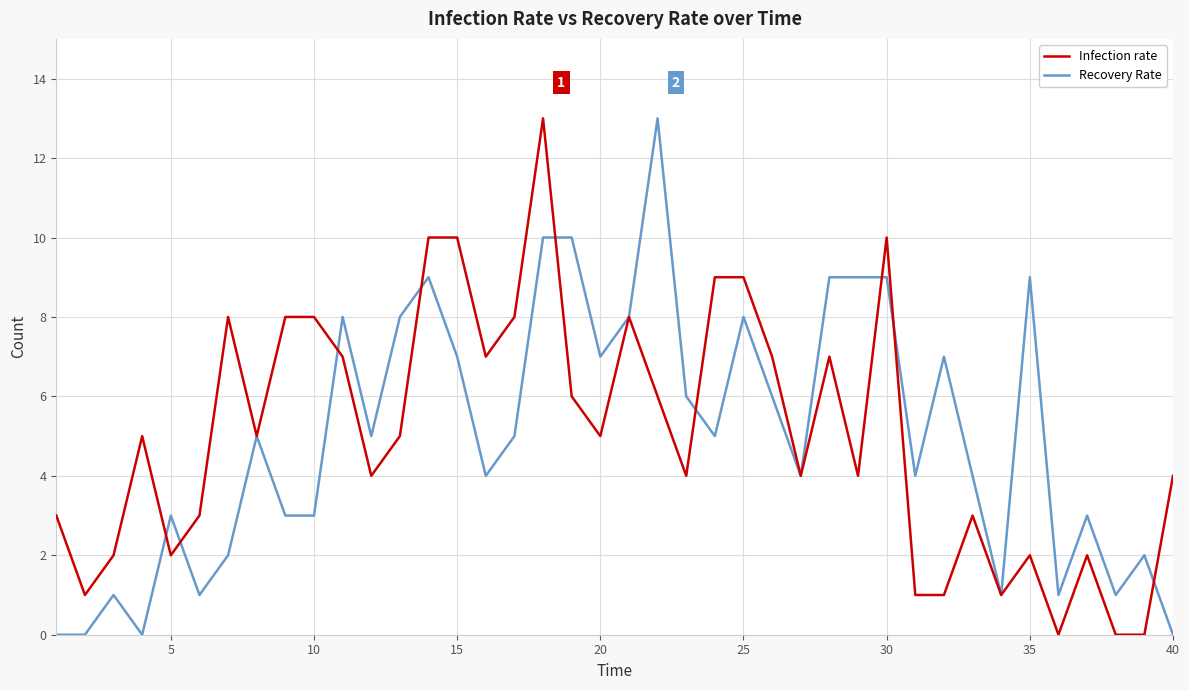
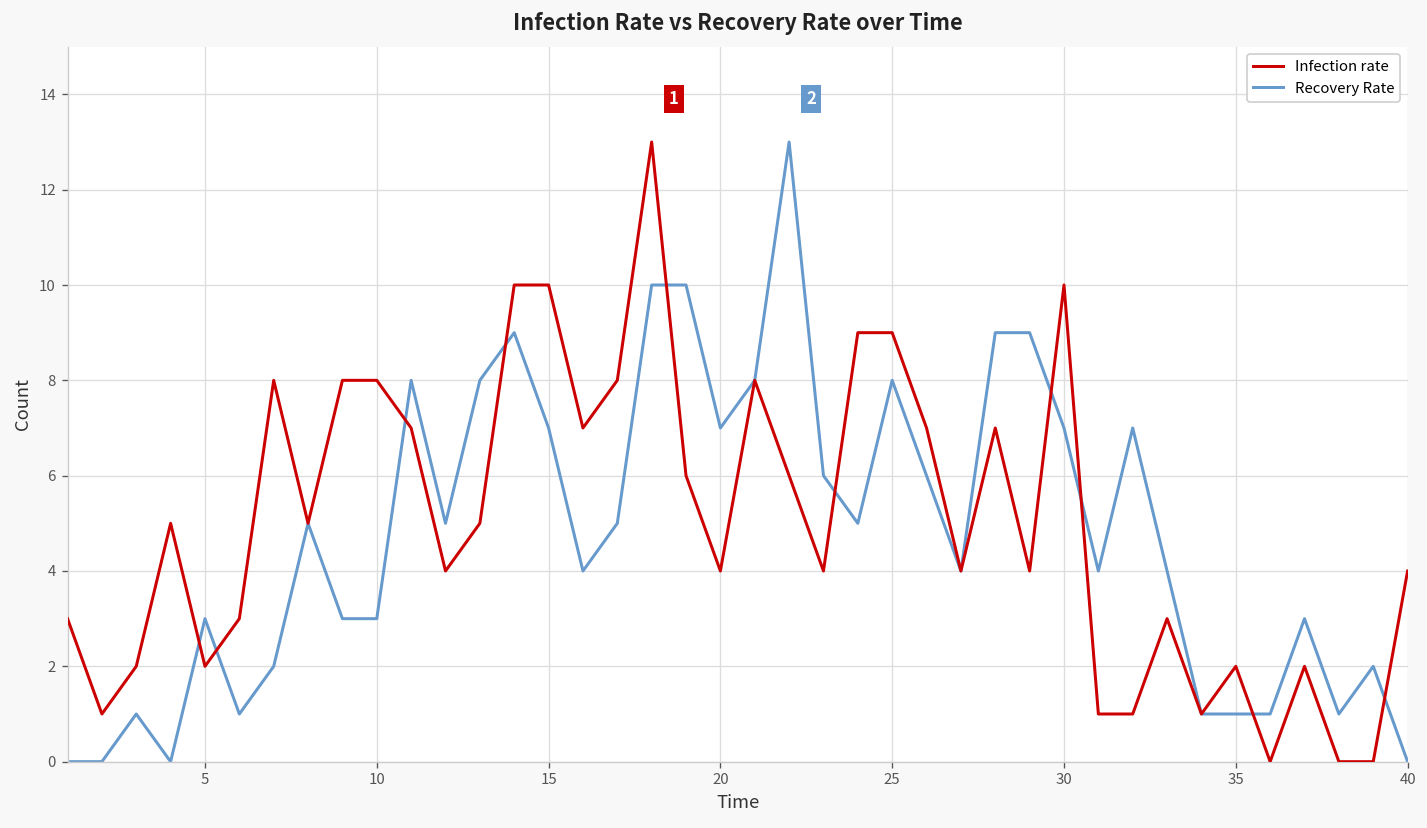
Infection rate, 20: 5 -> 4
Recovery Rate, 30: 9 -> 7
Recovery Rate, 35: 9 -> 1
